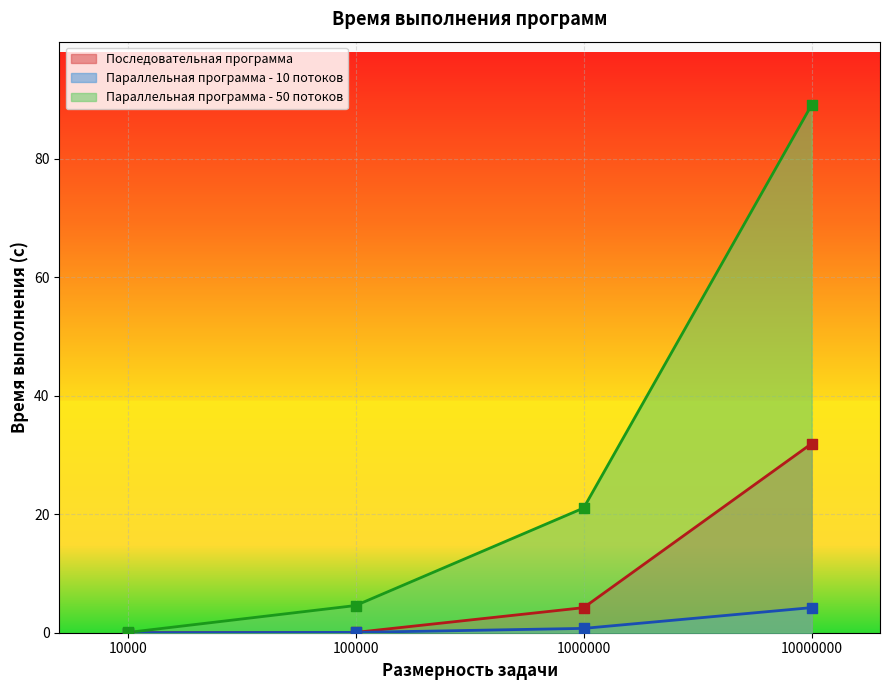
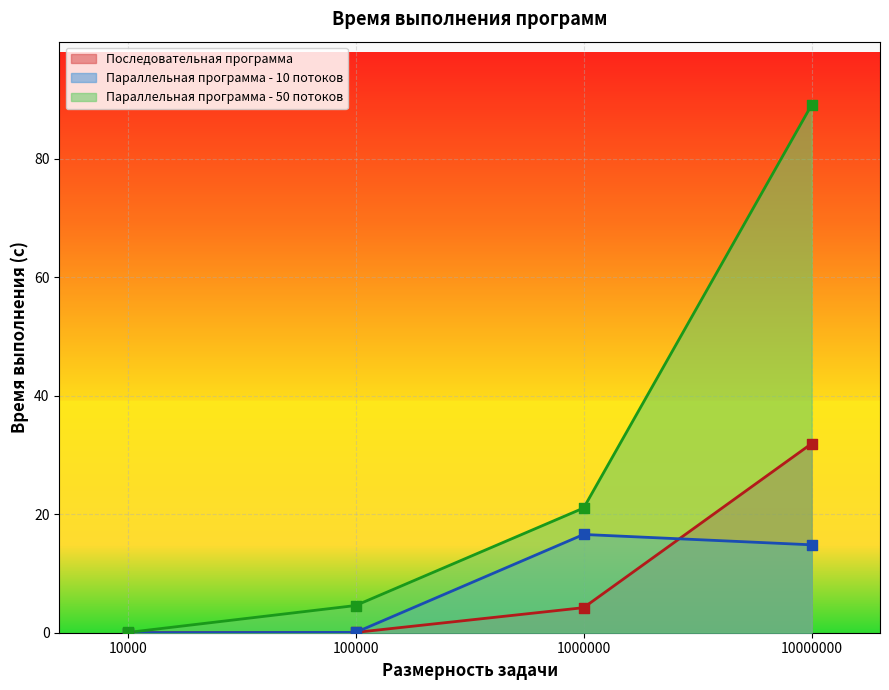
Параллельная программа - 10 потоков, 1000000: 1 -> 17
Параллельная программа - 10 потоков, 10000000: 4 -> 15
